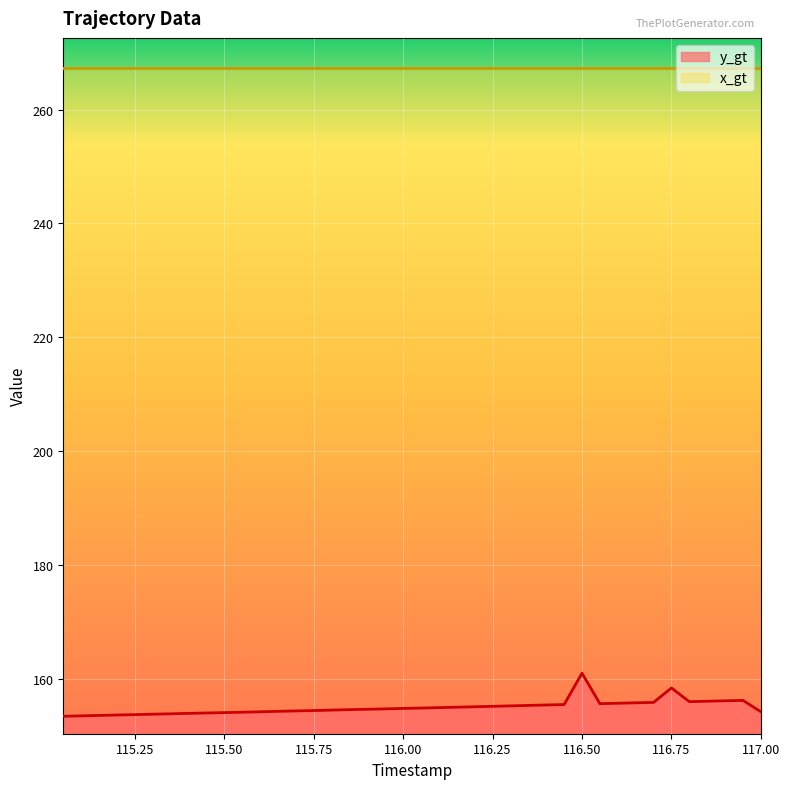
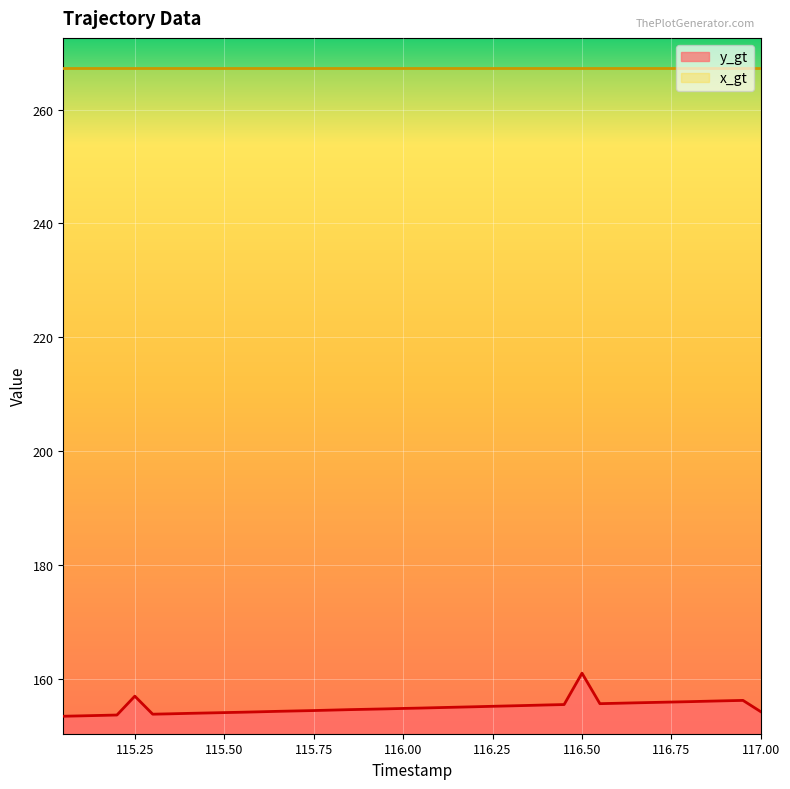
y_gt, 115.25: 154 -> 157
y_gt, 116.75: 158 -> 156
